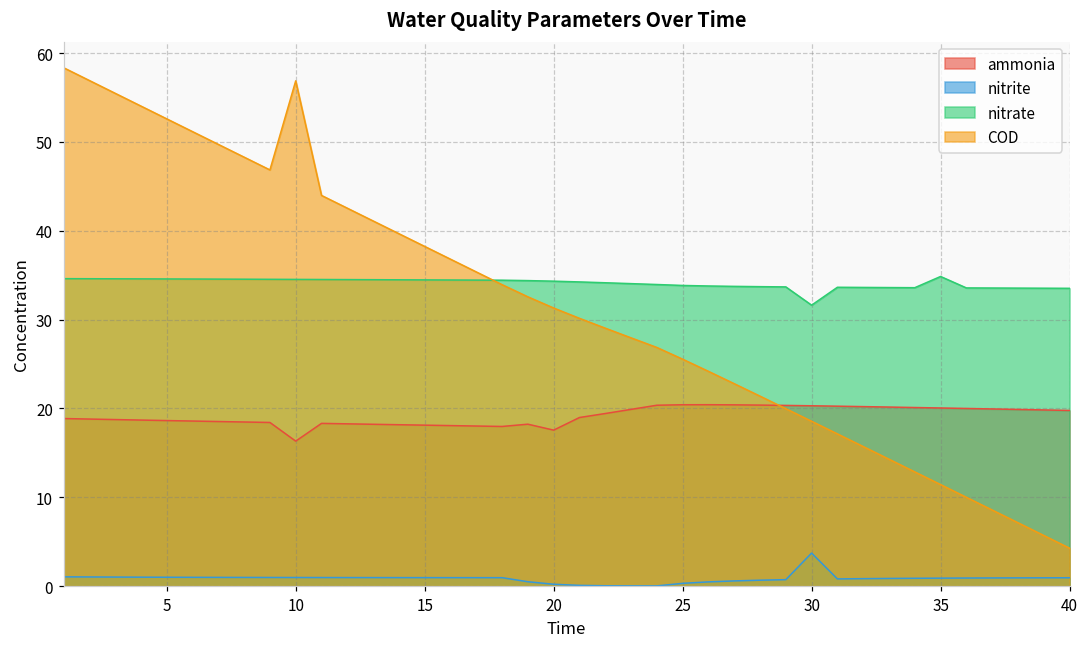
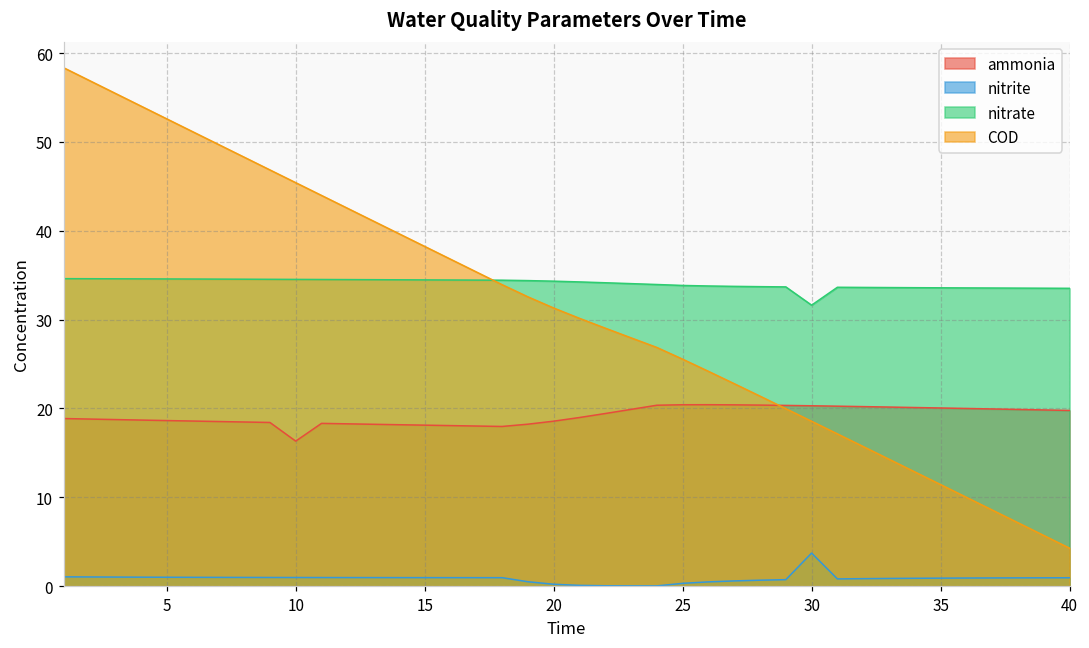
COD, 10: 57 -> 45
ammonia, 20: 18 -> 19
nitrate, 35: 35 -> 34
